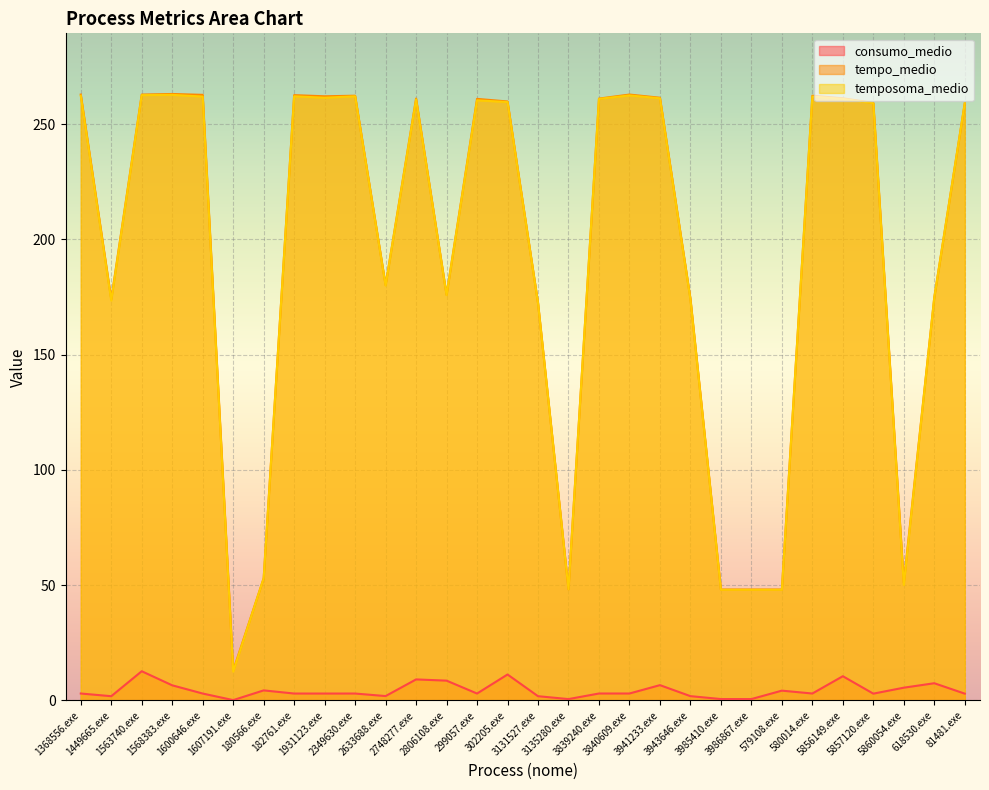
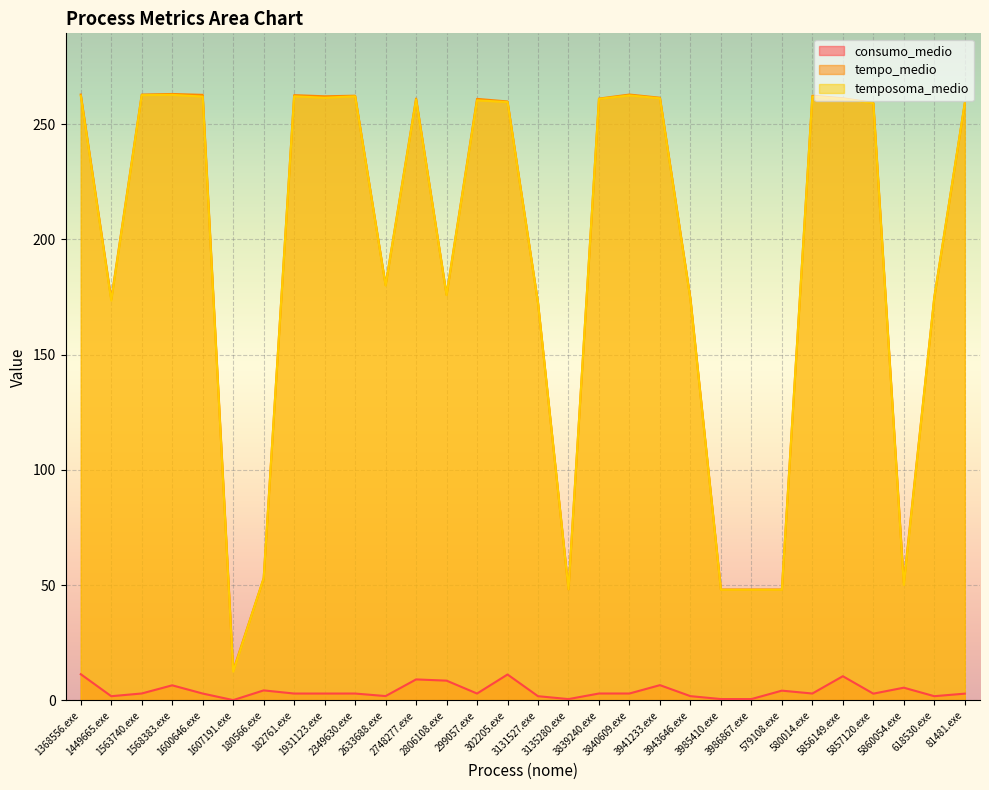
consumo_medio, 1368556.exe: 3 -> 11
consumo_medio, 1563740.exe: 13 -> 3
consumo_medio, 618530.exe: 7 -> 2
